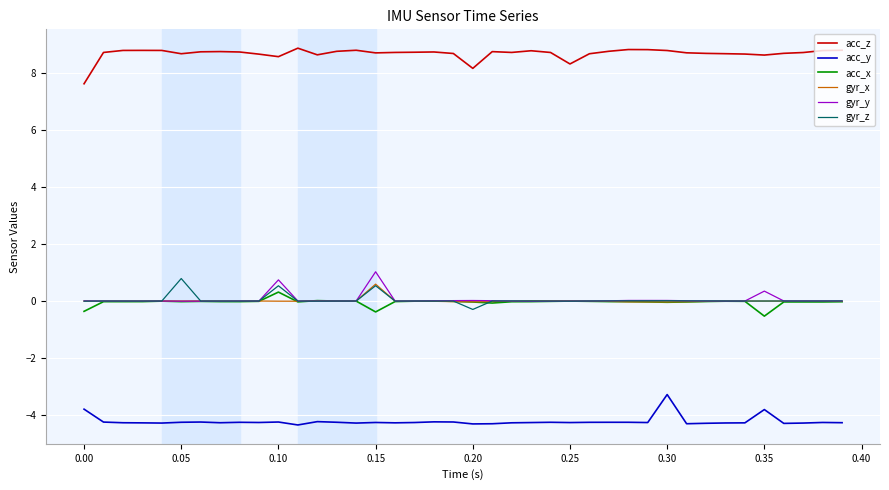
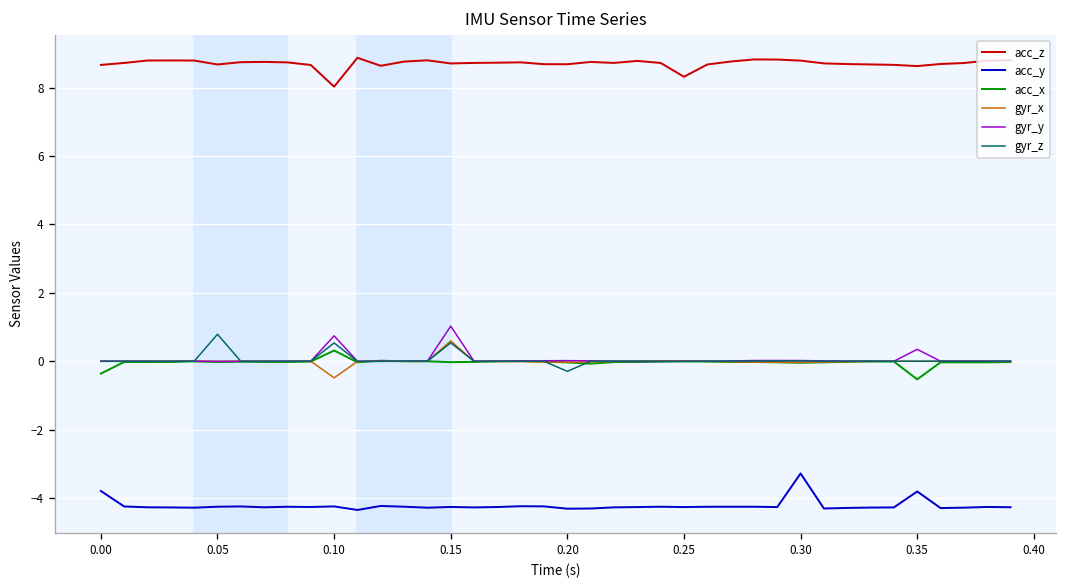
acc_z, 0.00: 7.6 -> 8.7
acc_z, 0.10: 8.6 -> 8.0
gyr_x, 0.10: 0.0 -> -0.5
acc_x, 0.15: -0.4 -> 0.0
acc_z, 0.20: 8.2 -> 8.7
